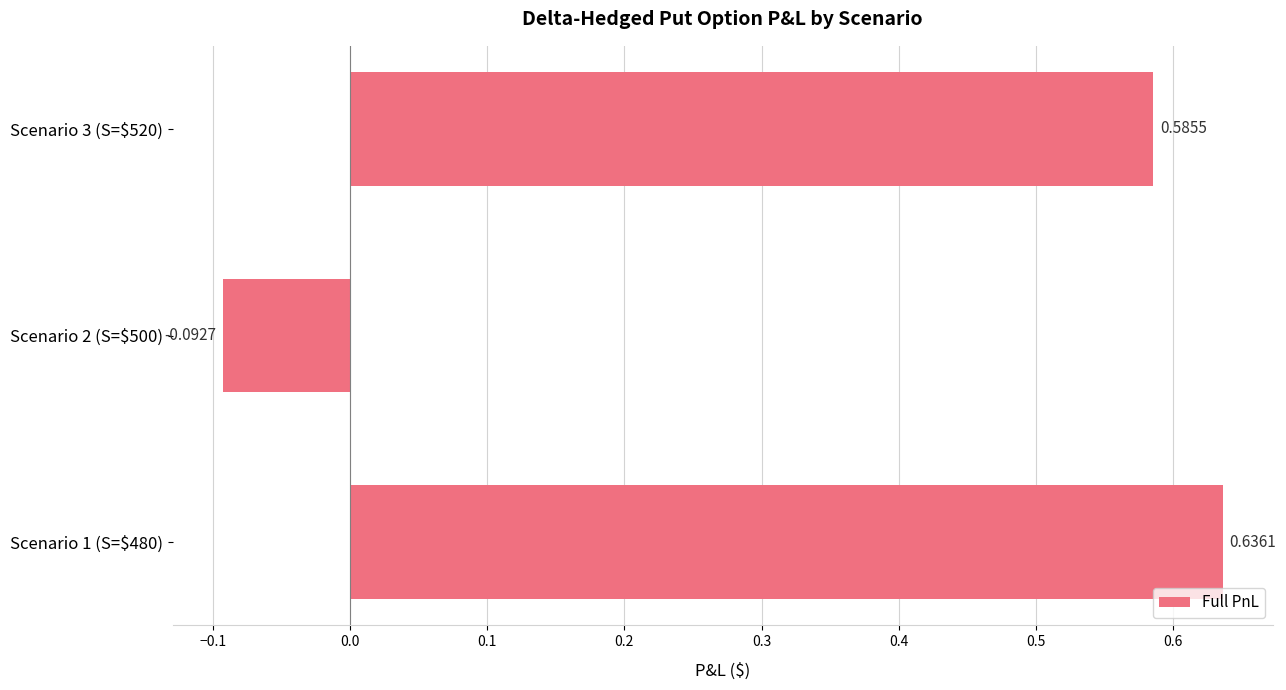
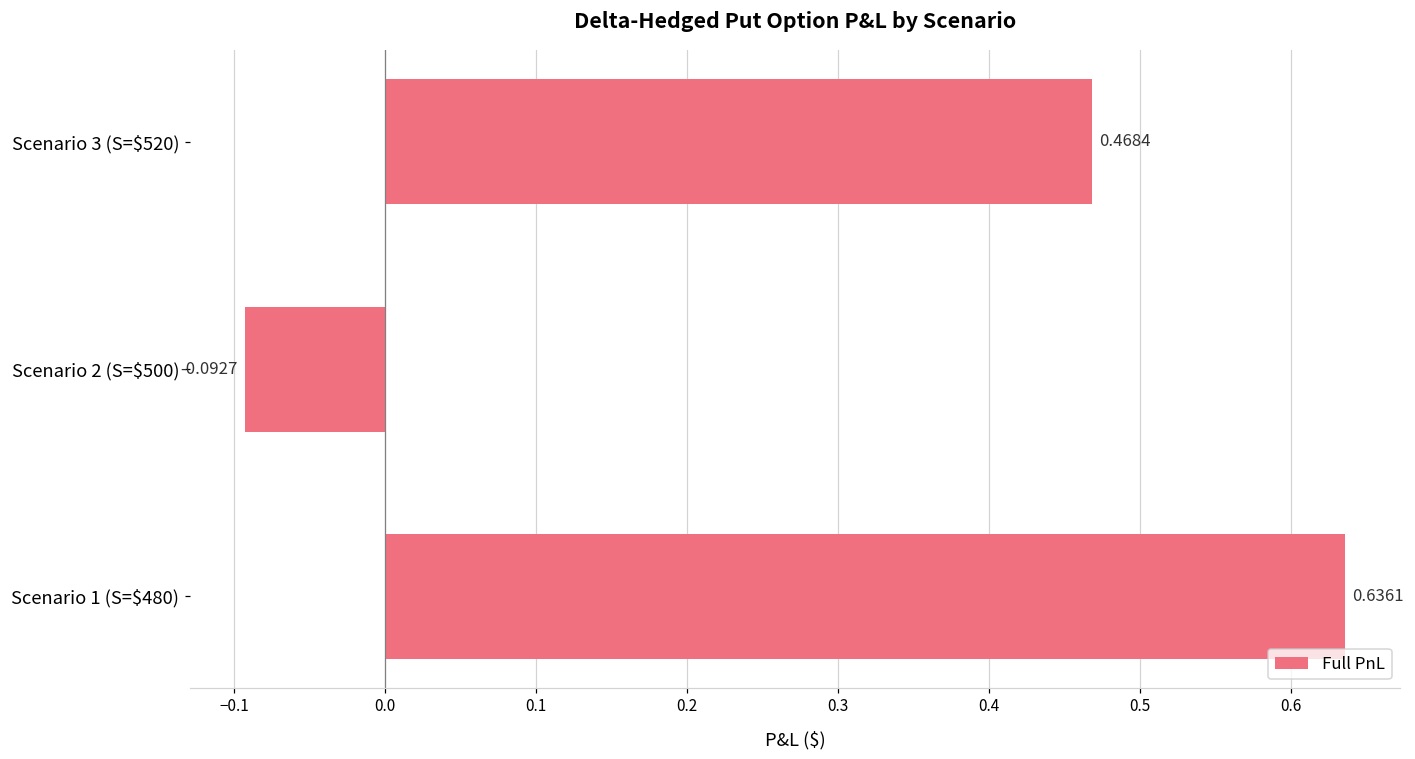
Scenario 3 (S=$520): 0.5855 -> 0.4684
